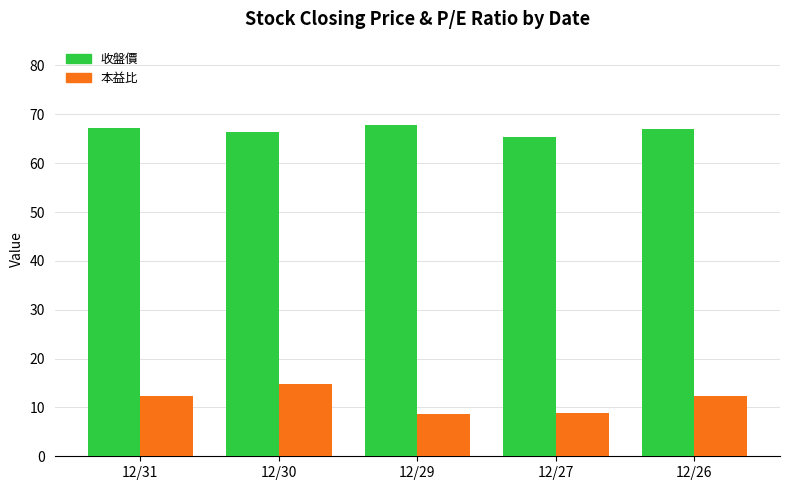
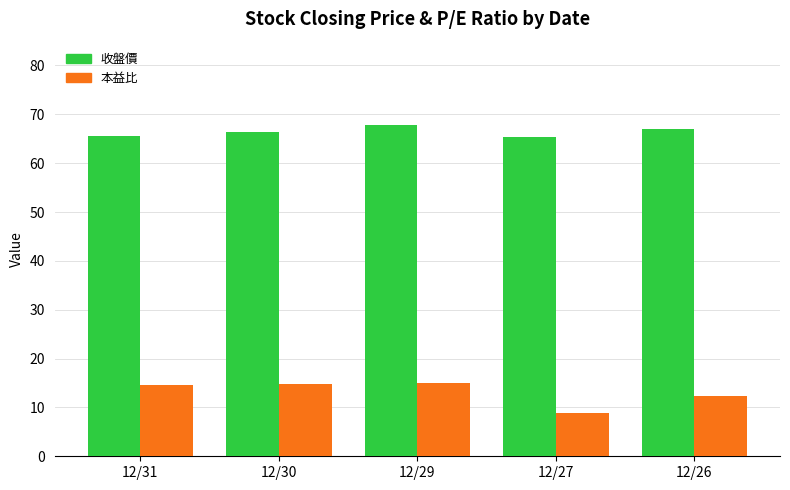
收盤價, 12/31: 67 -> 66
本益比, 12/31: 12 -> 15
本益比, 12/29: 9 -> 15
